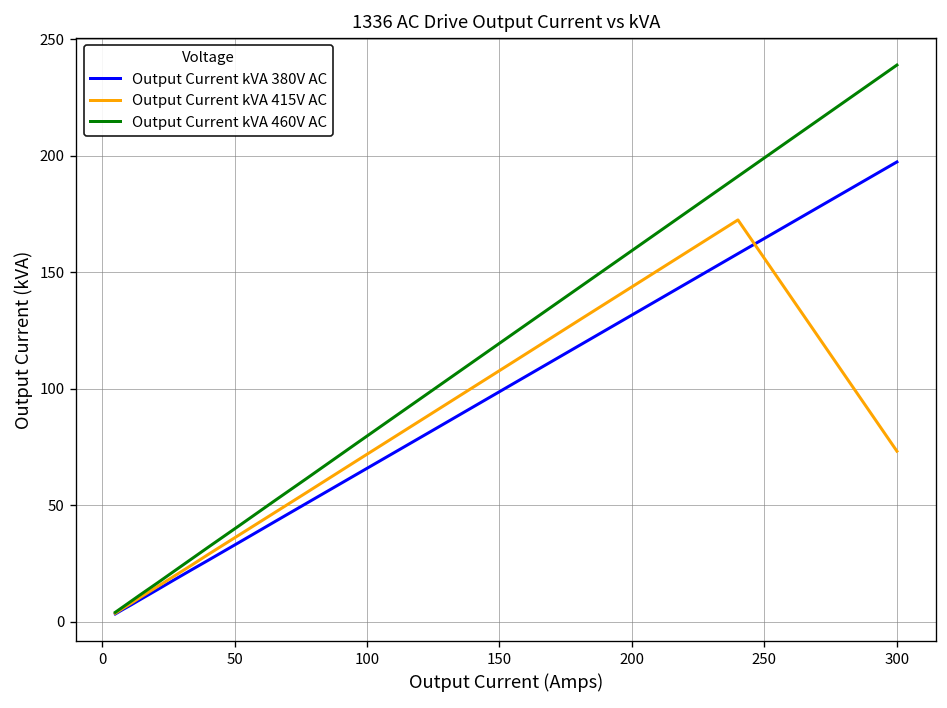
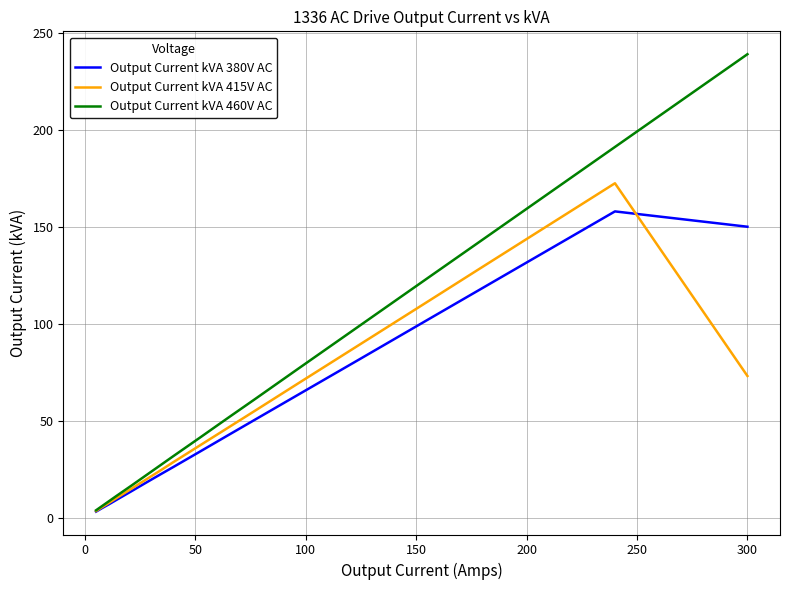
Output Current kVA 380V AC, 300: 197 -> 150
